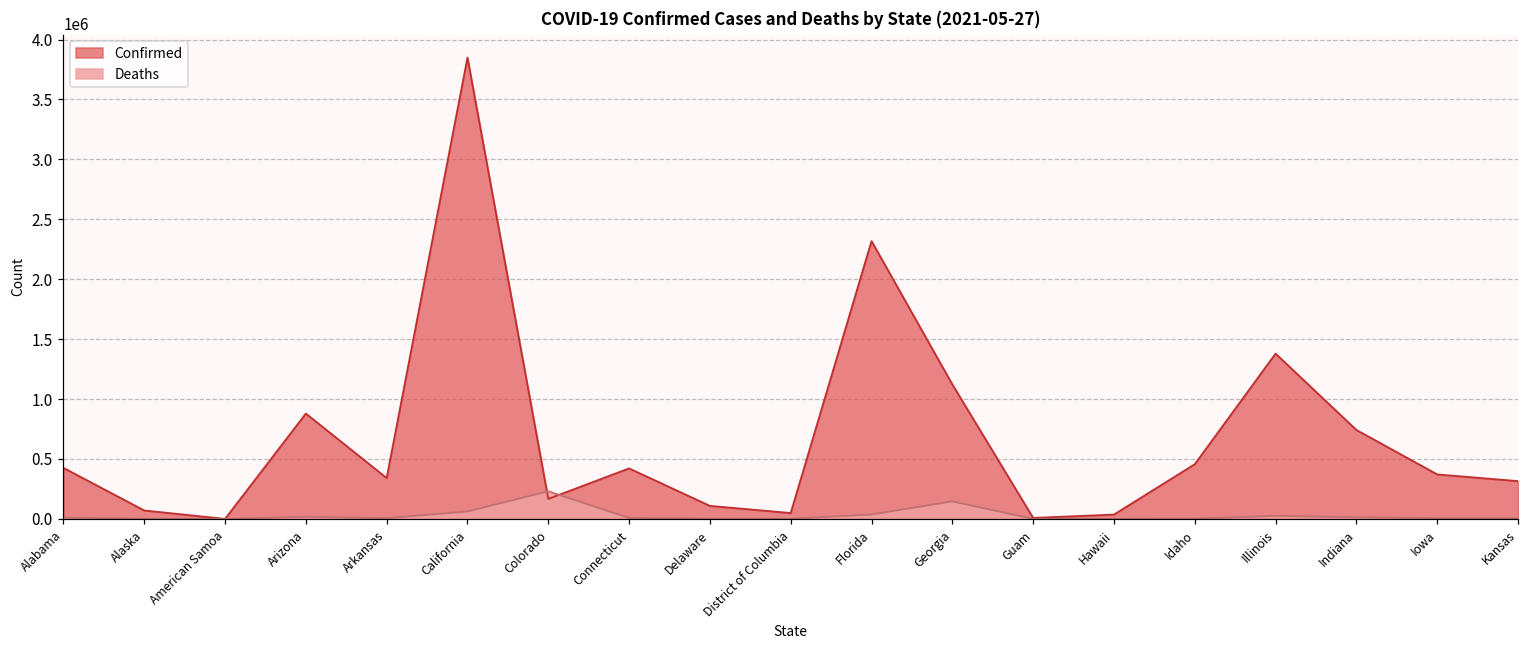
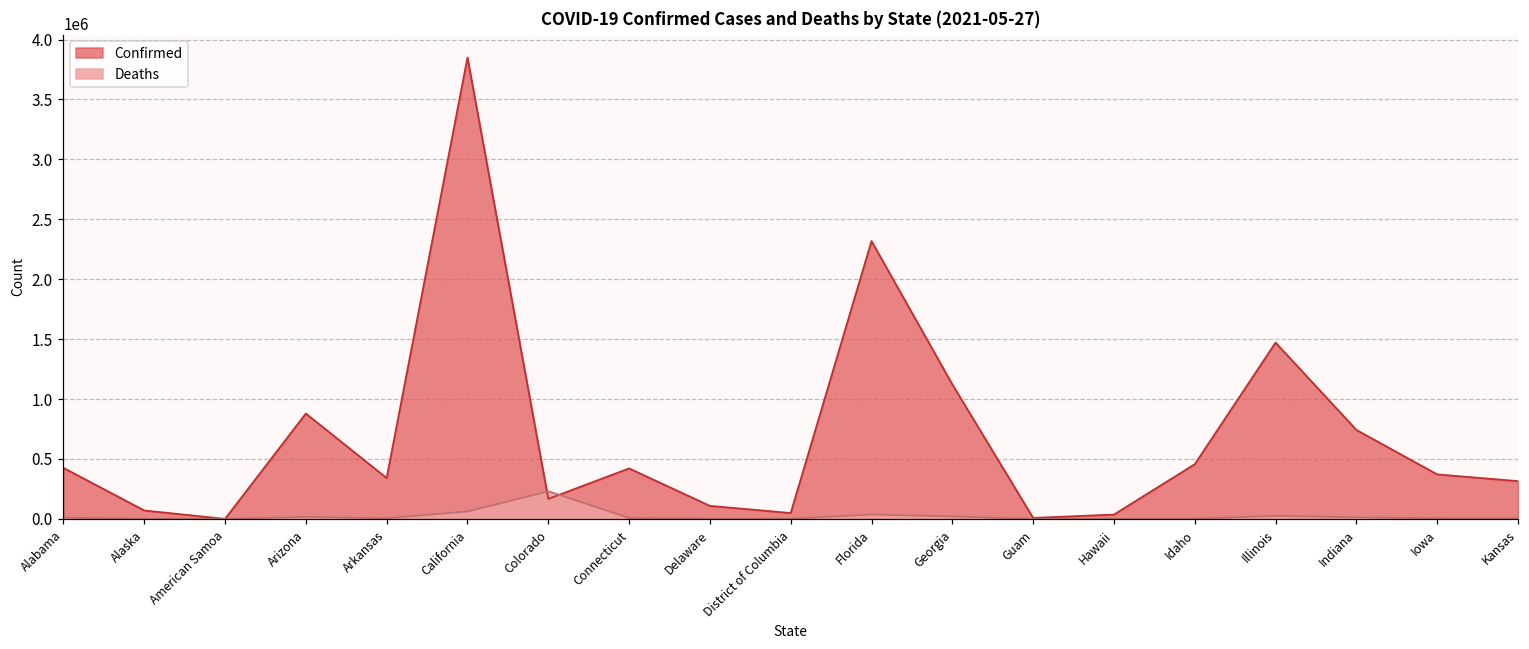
Deaths, Georgia: 150000 -> 20000
Confirmed, Illinois: 1380000 -> 1470000
